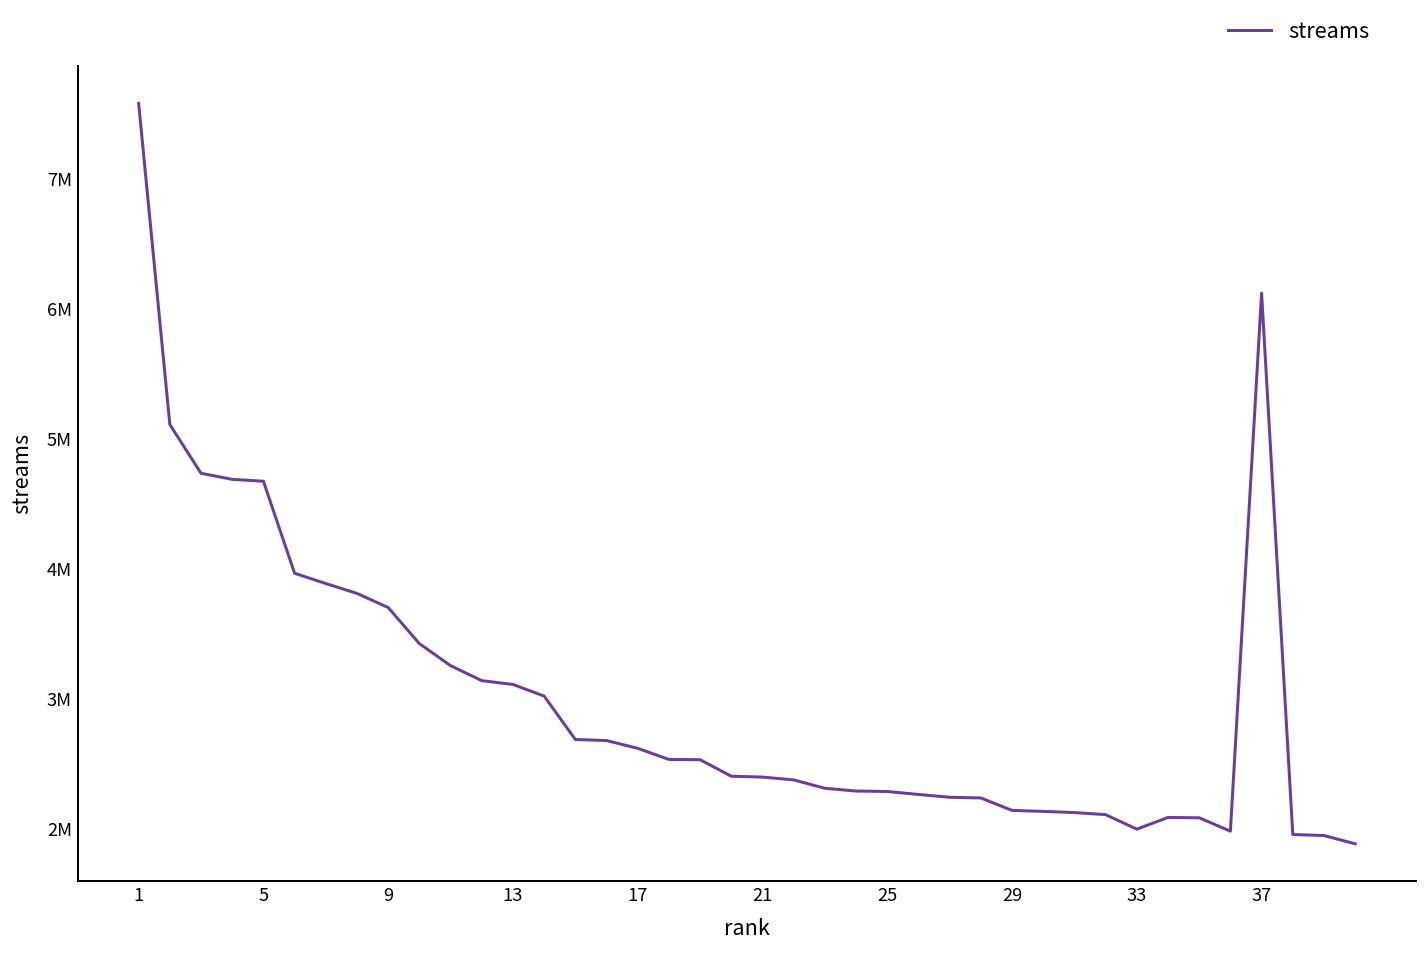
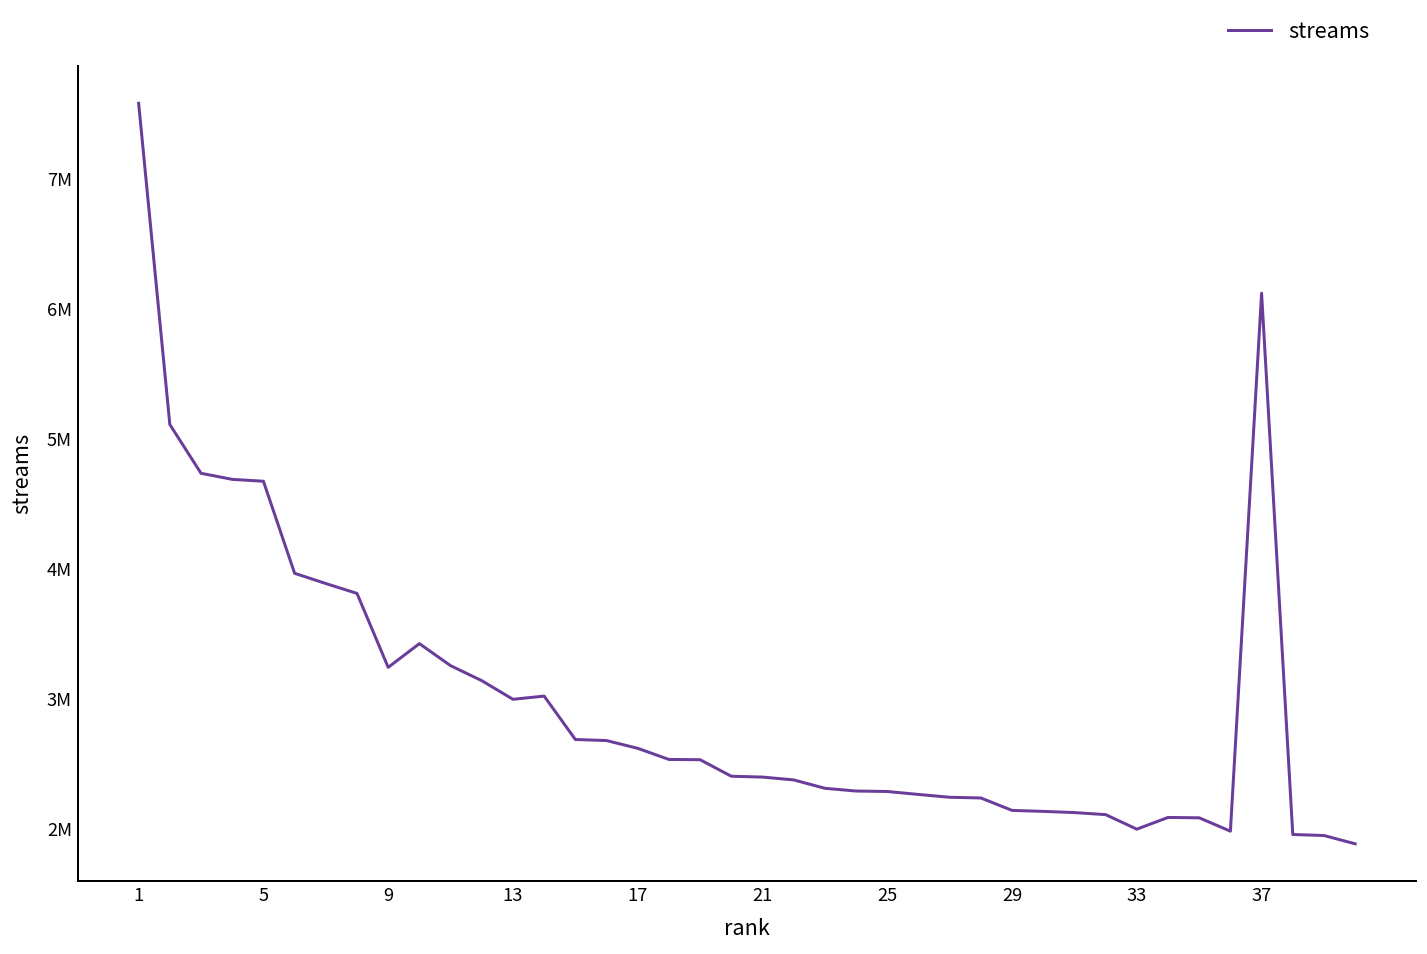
9: 3700000 -> 3240000
13: 3110000 -> 3000000
